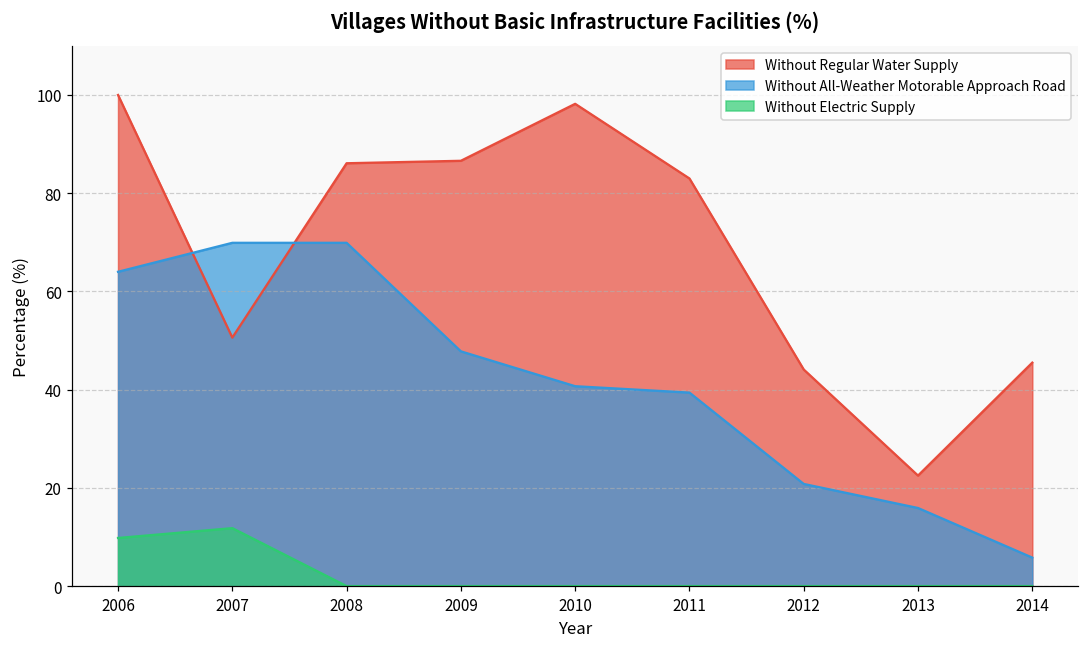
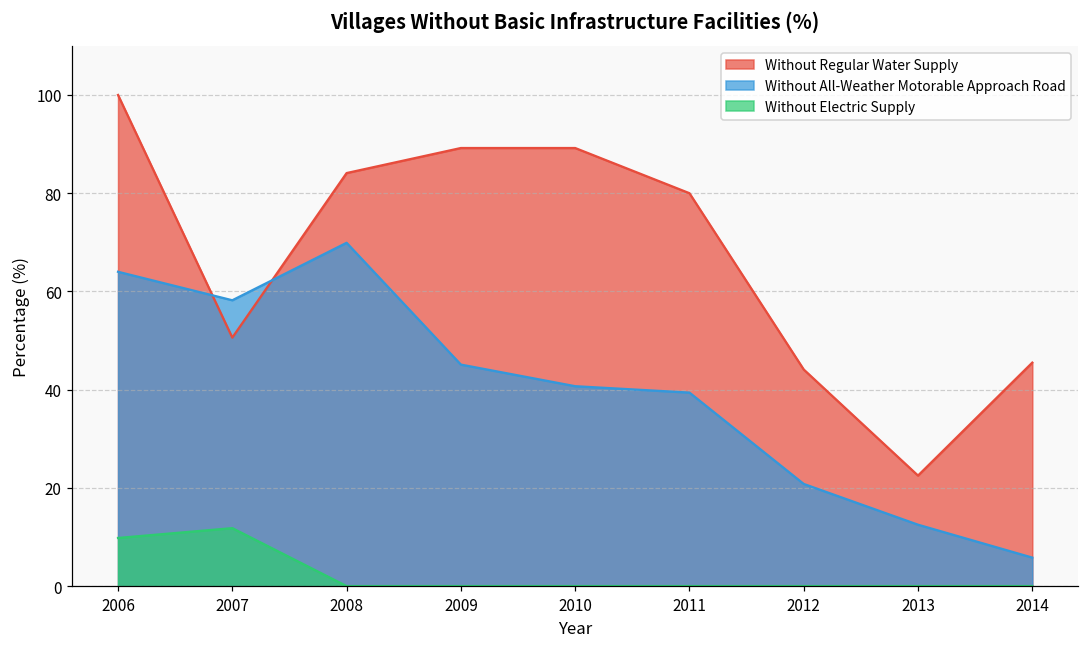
Without All-Weather Motorable Approach Road, 2007: 70 -> 58
Without Regular Water Supply, 2008: 86 -> 84
Without Regular Water Supply, 2009: 87 -> 89
Without All-Weather Motorable Approach Road, 2009: 48 -> 45
Without Regular Water Supply, 2010: 98 -> 89
Without Regular Water Supply, 2011: 83 -> 80
Without All-Weather Motorable Approach Road, 2013: 16 -> 13
